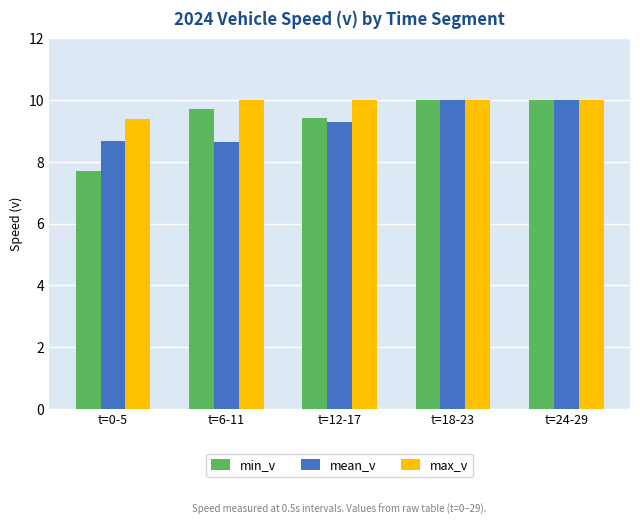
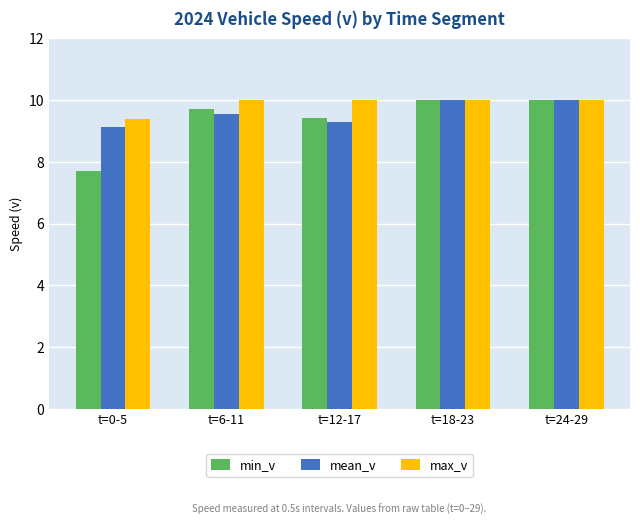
mean_v, t=0-5: 8.7 -> 9.1
mean_v, t=6-11: 8.7 -> 9.6
